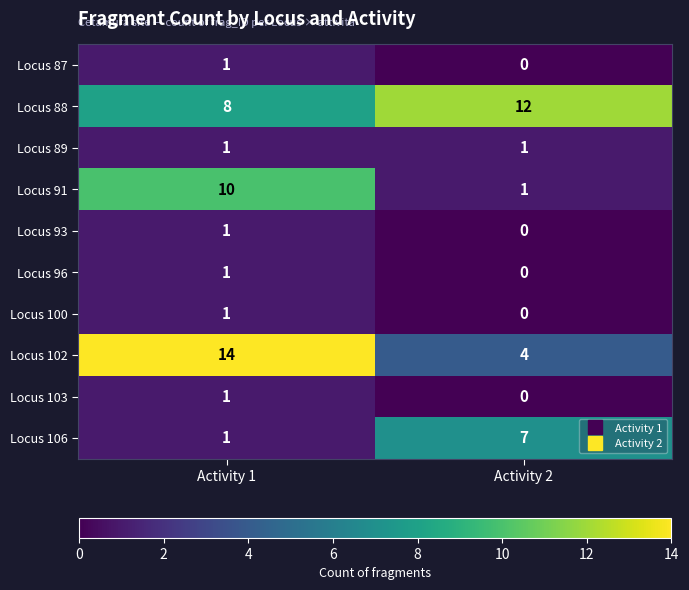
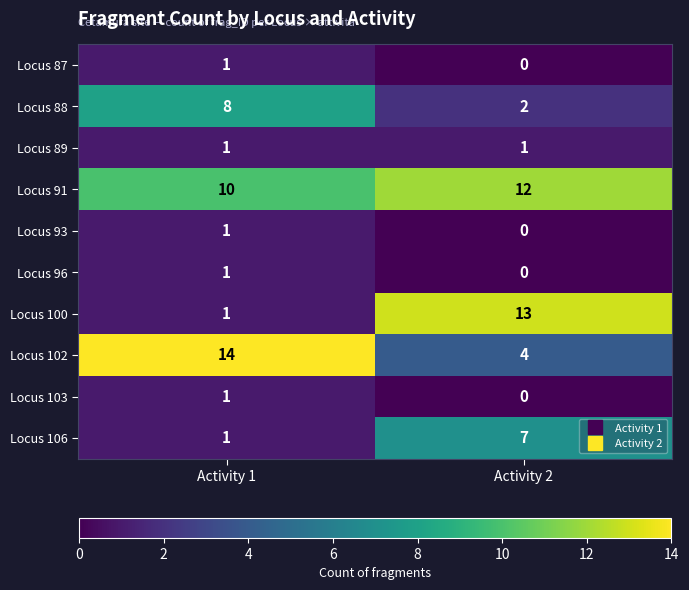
Locus 88, Activity 2: 12 -> 2
Locus 91, Activity 2: 1 -> 12
Locus 100, Activity 2: 0 -> 13
